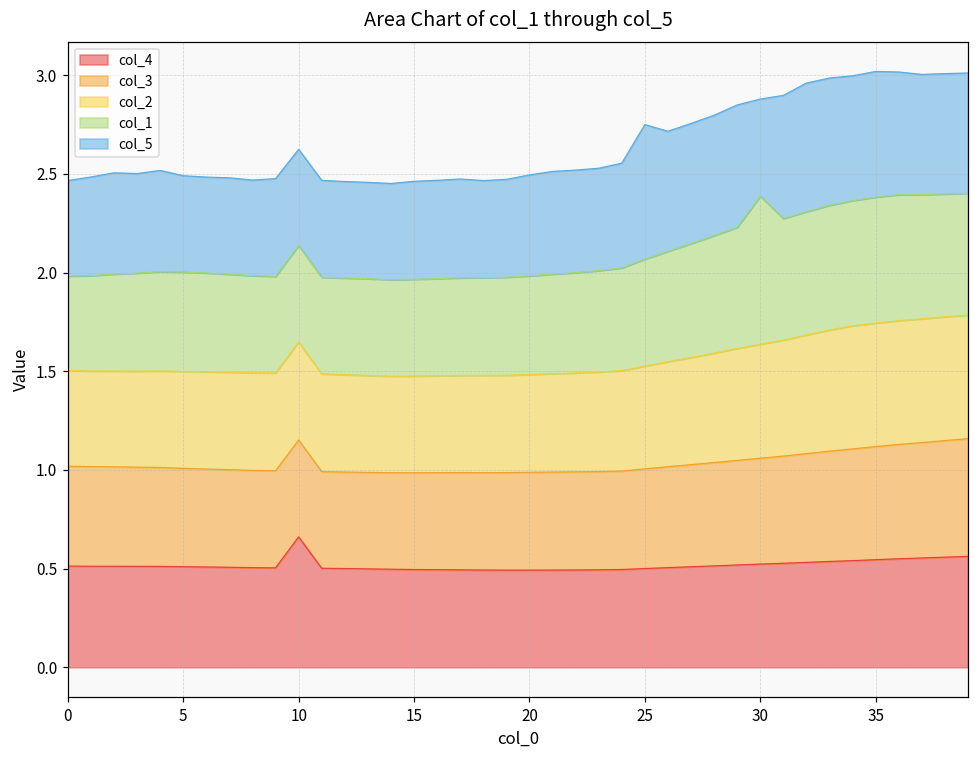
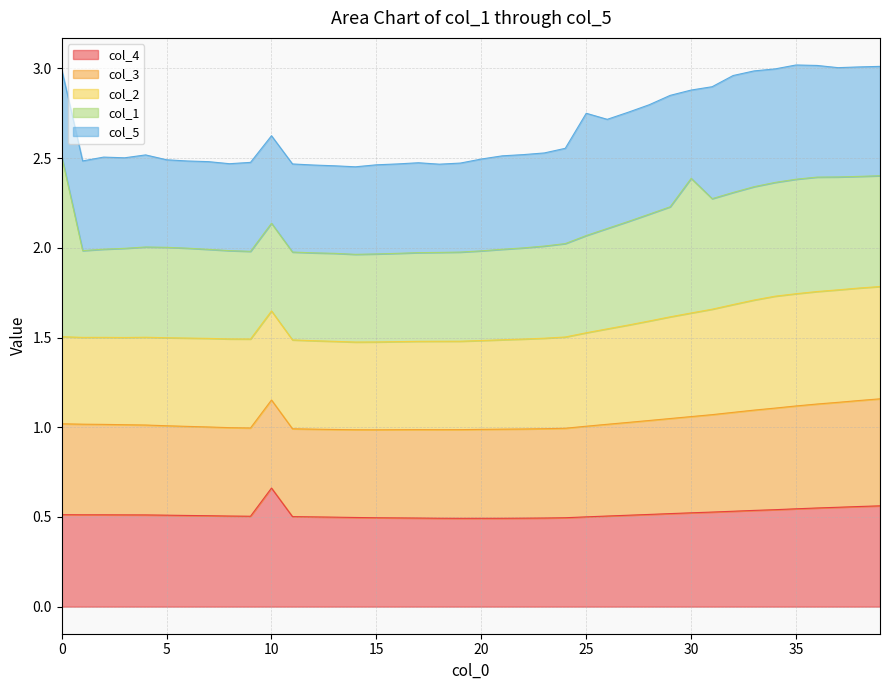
col_1, 0: 0.48 -> 1.01
